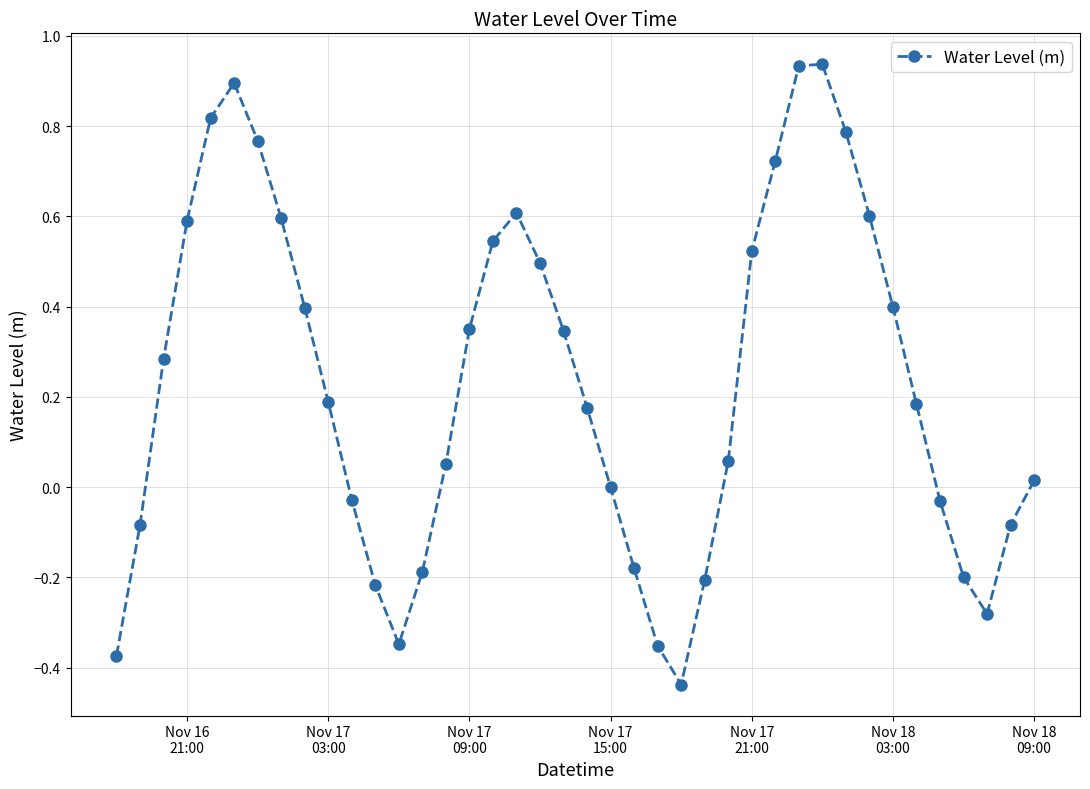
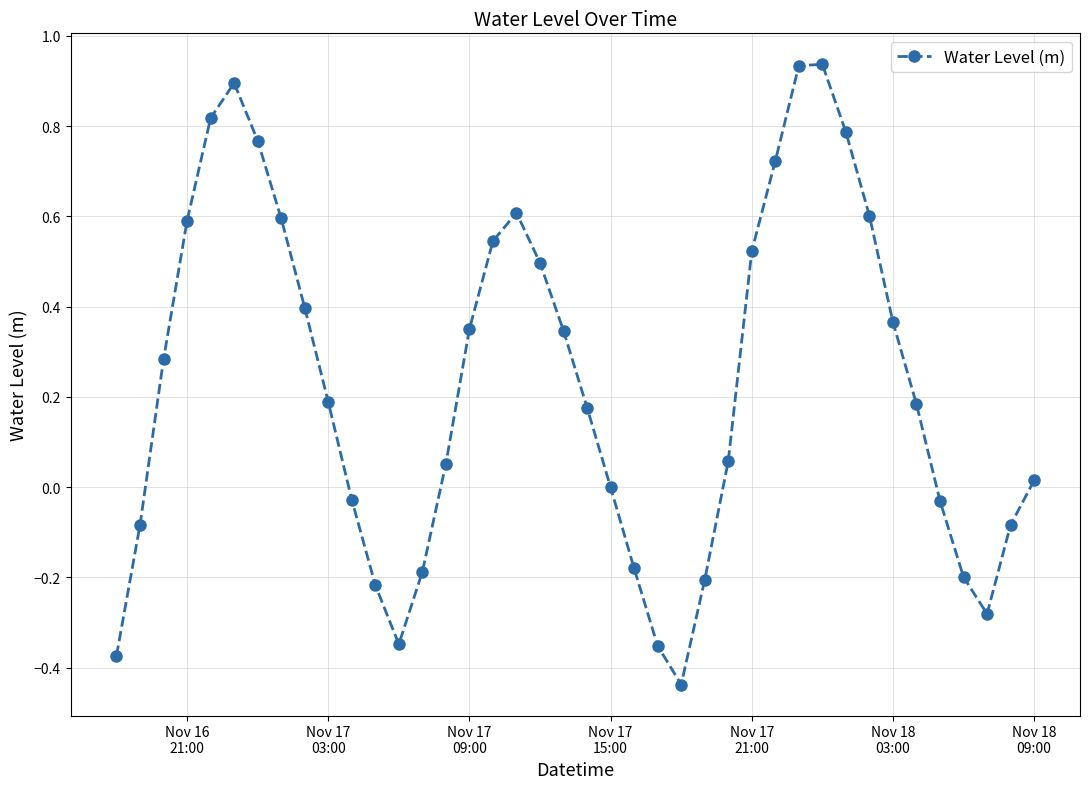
Nov 18 03:00: 0.40 -> 0.37
